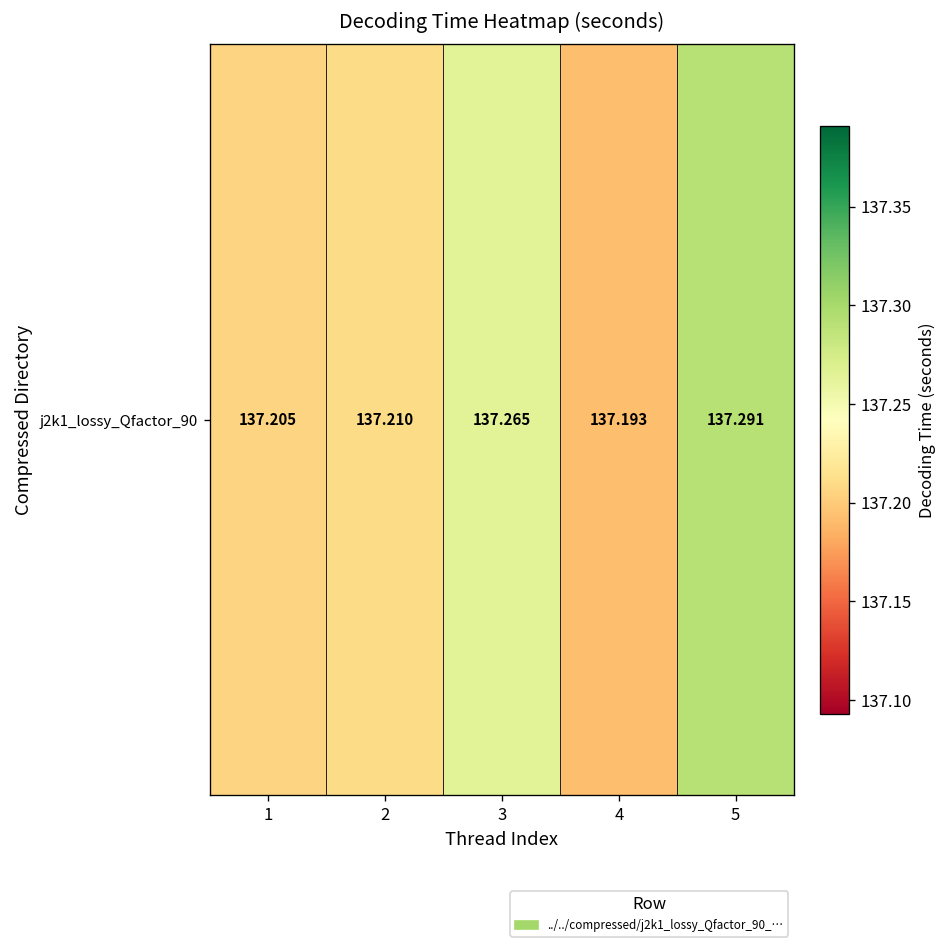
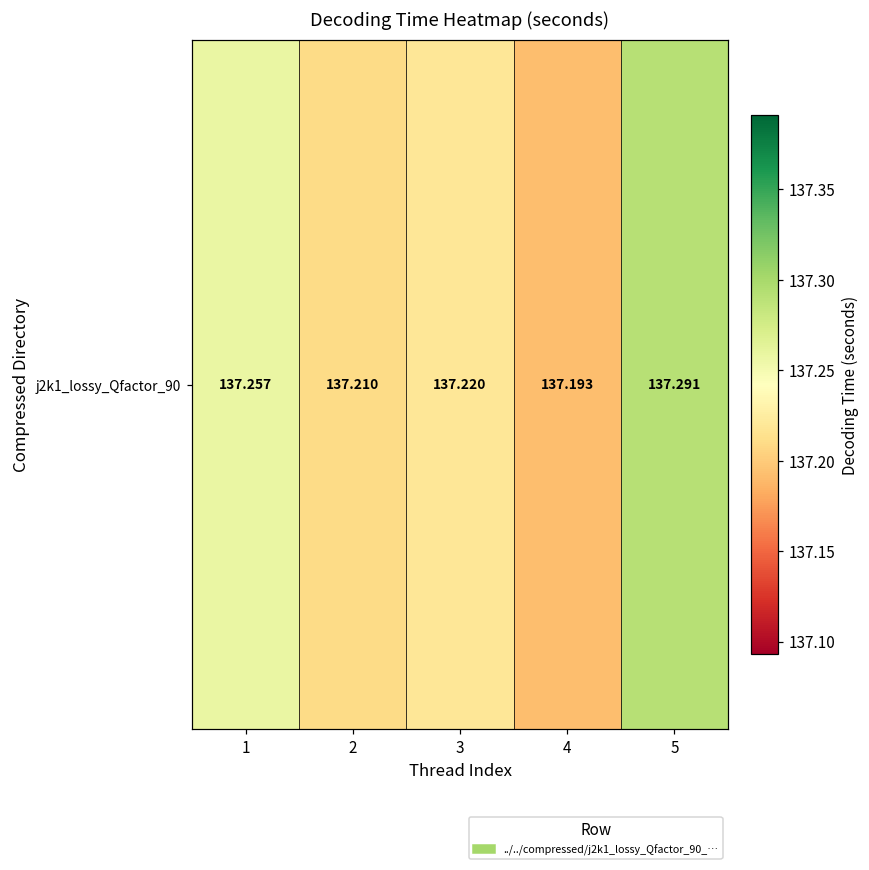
j2k1_lossy_Qfactor_90, 1: 137.205 -> 137.257
j2k1_lossy_Qfactor_90, 3: 137.265 -> 137.220
